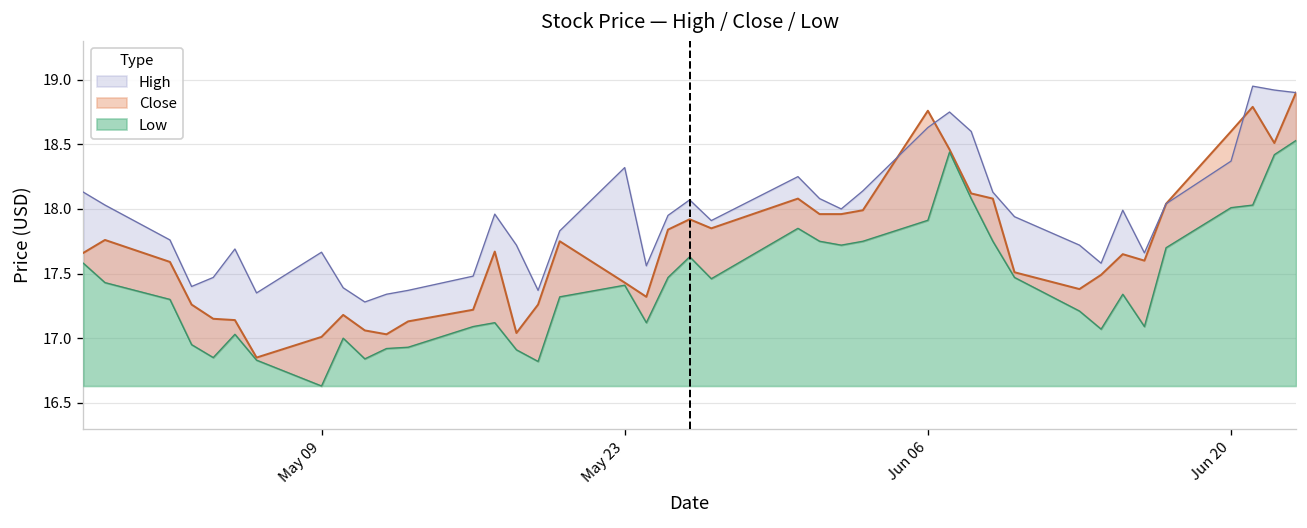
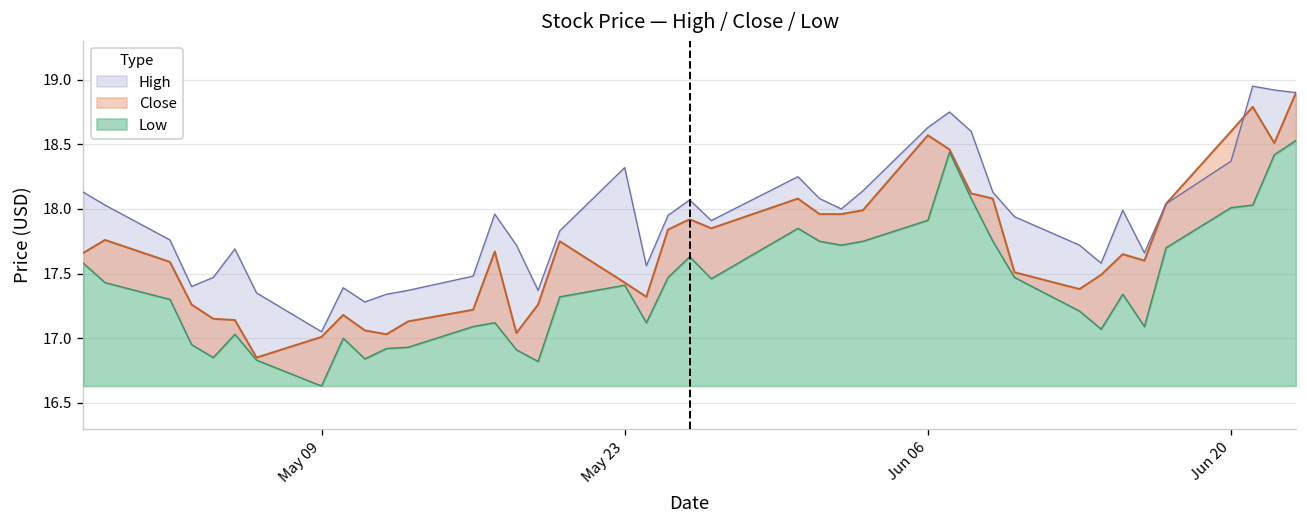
High, May 09: 17.67 -> 17.05
Close, Jun 06: 18.76 -> 18.57
